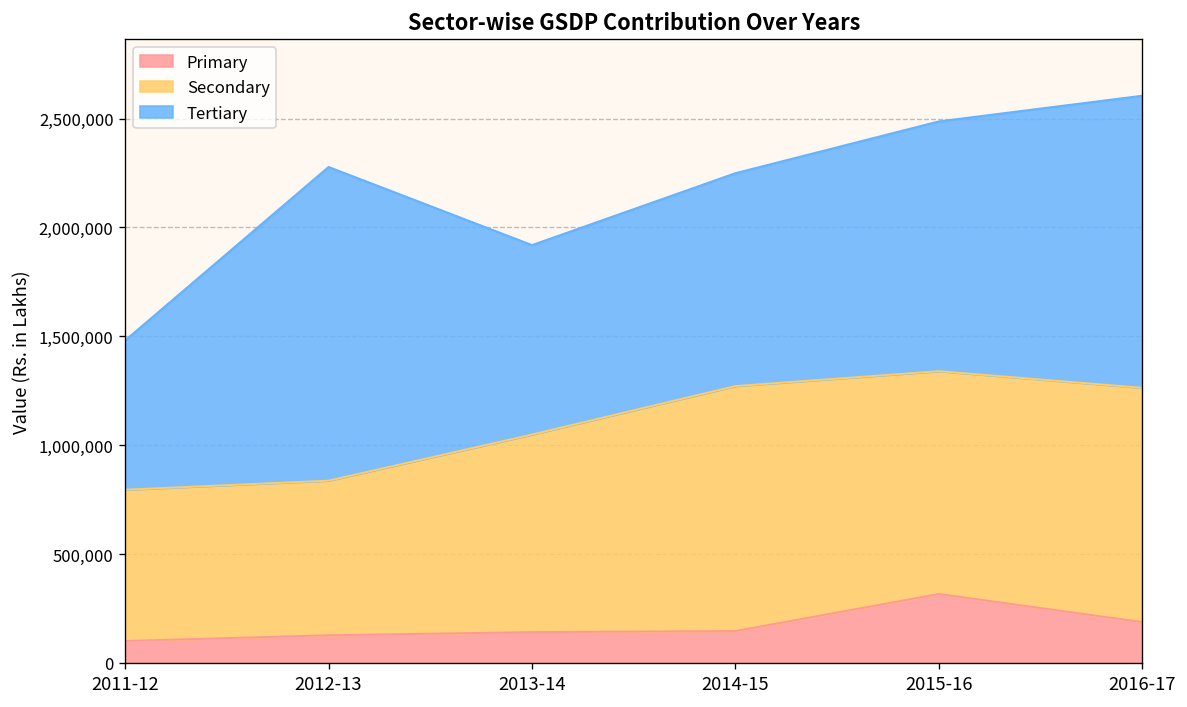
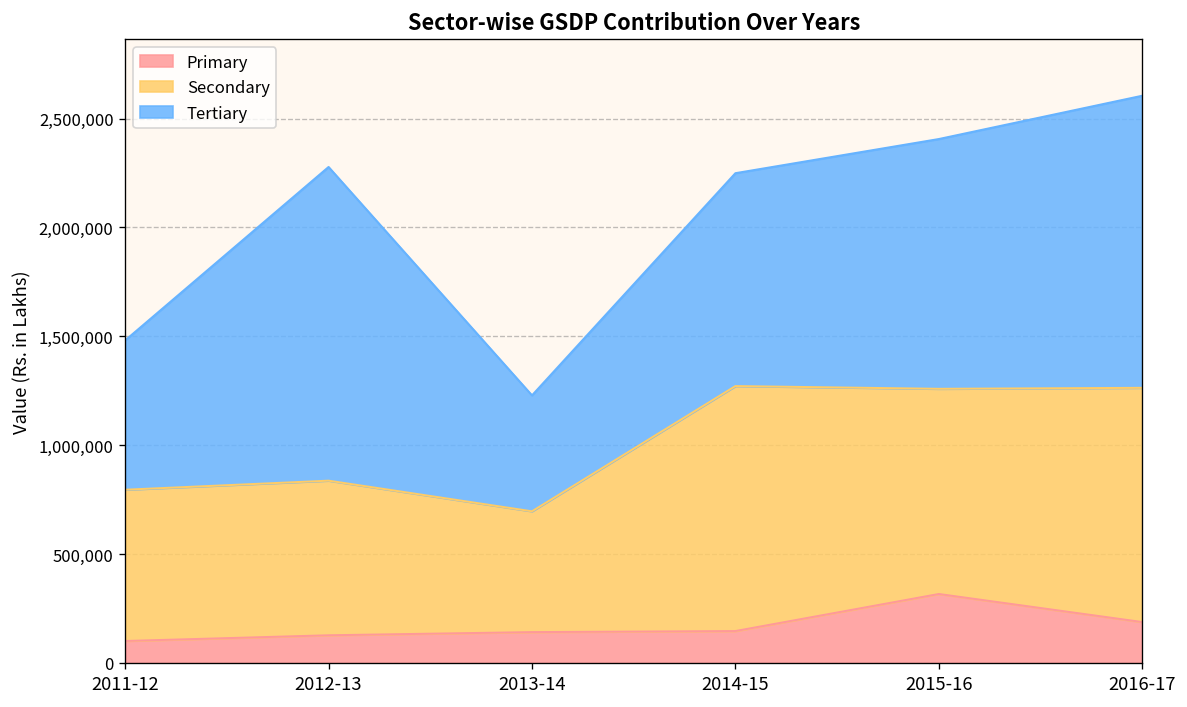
Secondary, 2013-14: 910,000 -> 550,000
Tertiary, 2013-14: 870,000 -> 530,000
Secondary, 2015-16: 1,020,000 -> 940,000
